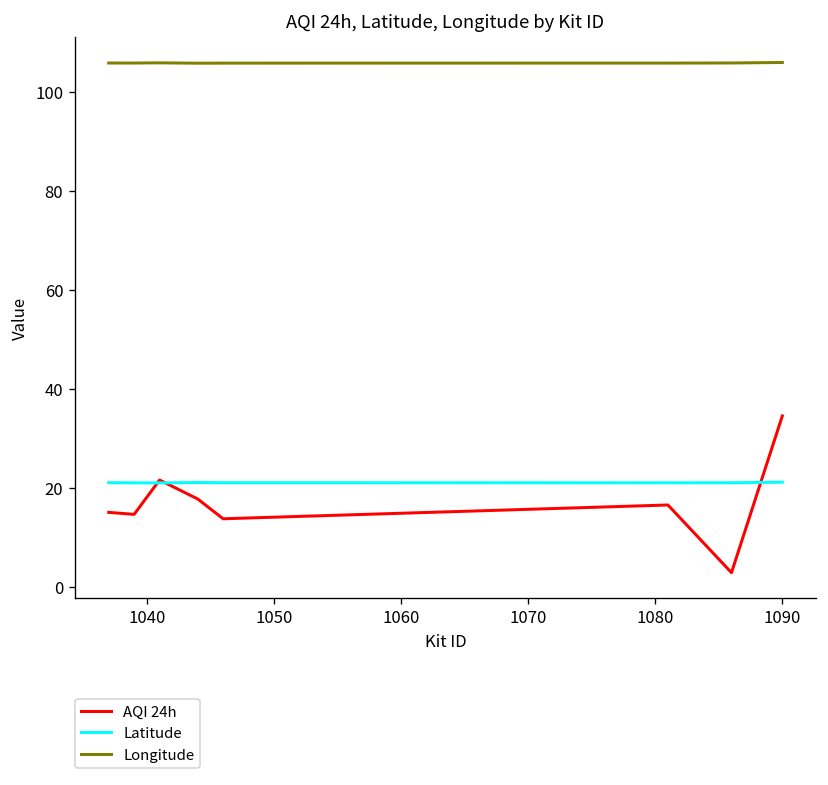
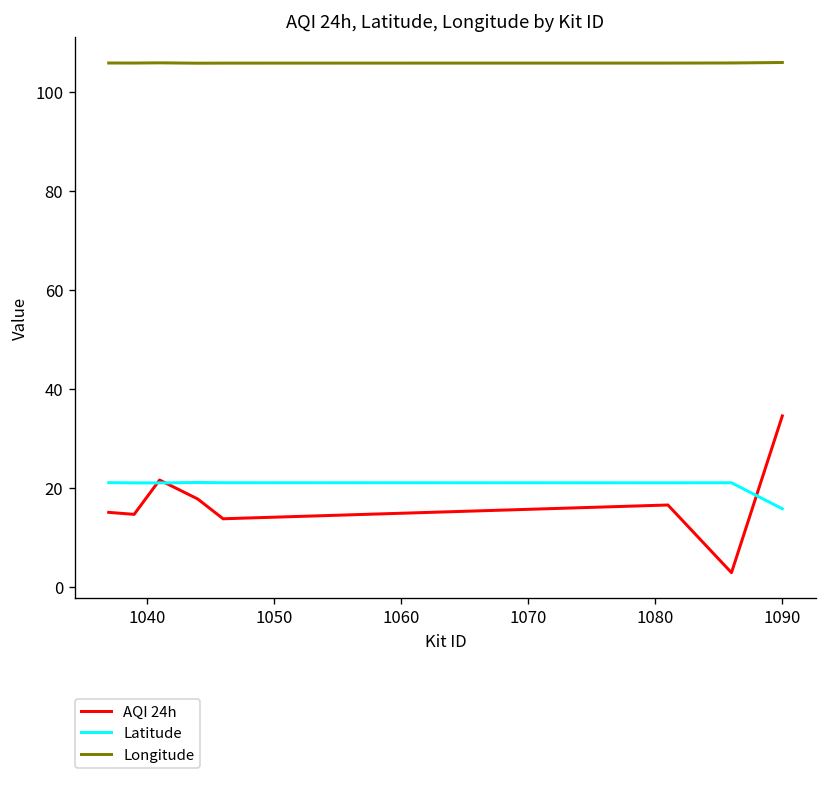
Latitude, 1090: 21 -> 16
